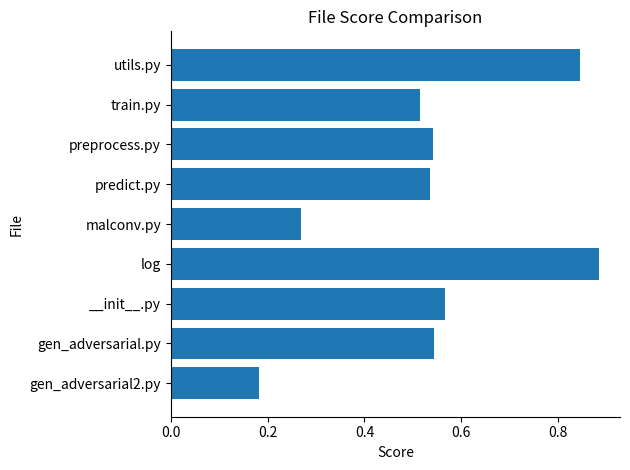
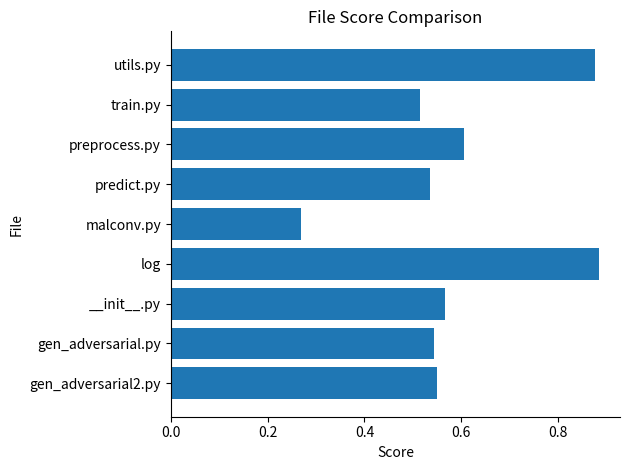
utils.py: 0.85 -> 0.88
preprocess.py: 0.54 -> 0.61
gen_adversarial2.py: 0.18 -> 0.55
